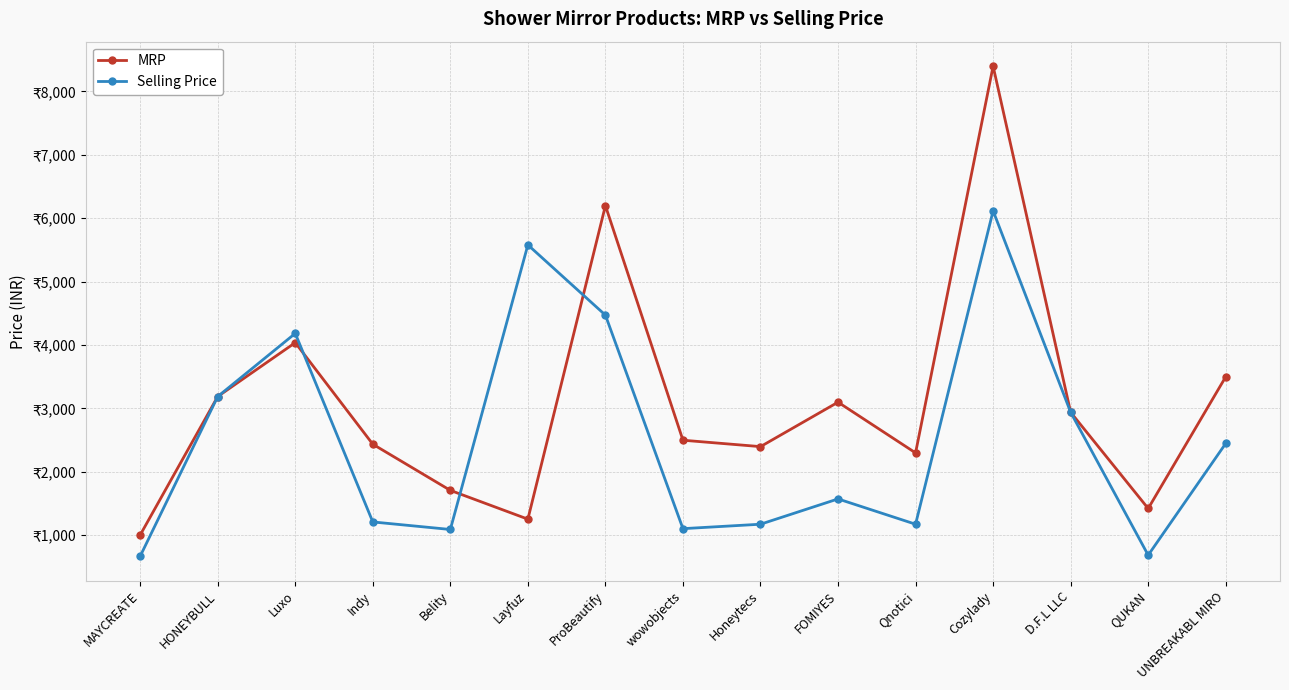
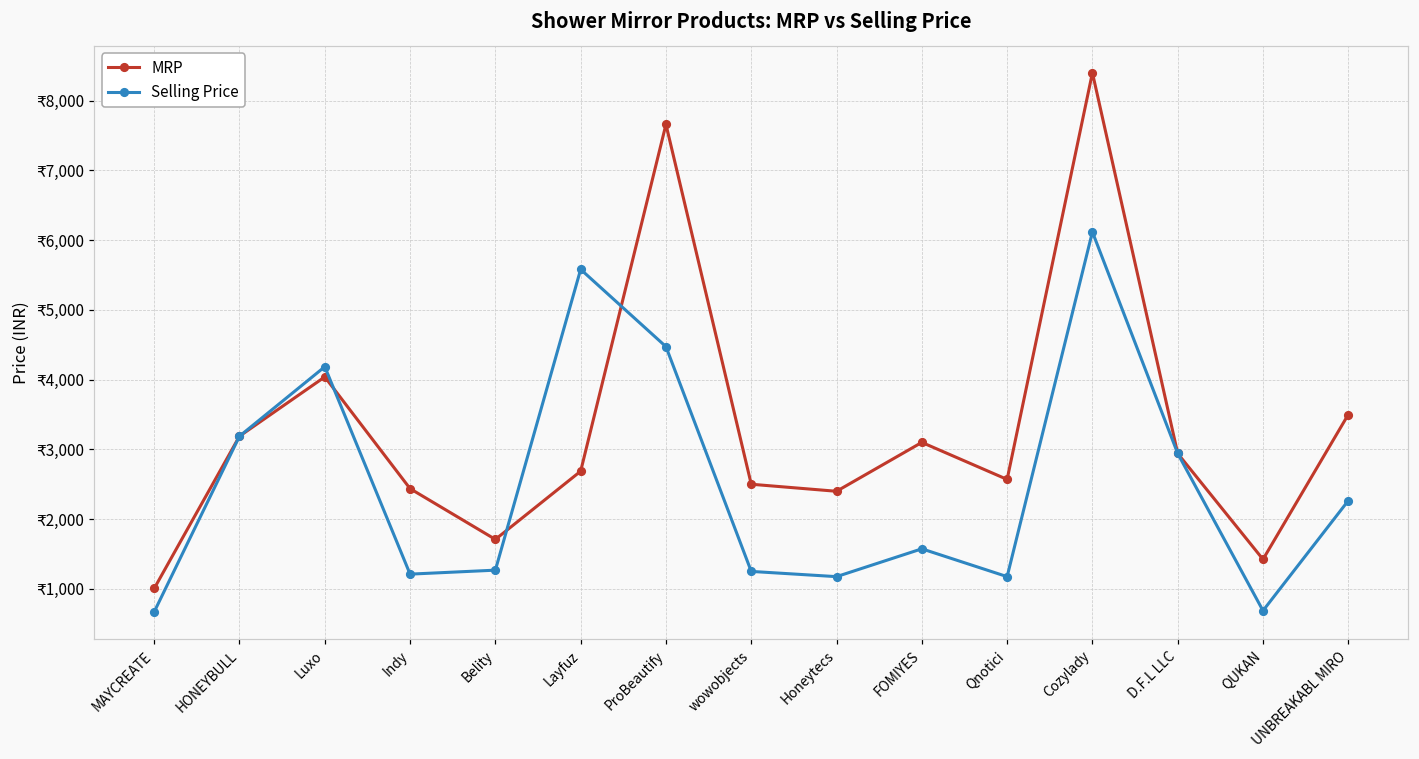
Selling Price, Belity: ₹1,100 -> ₹1,300
MRP, Layfuz: ₹1,300 -> ₹2,700
MRP, ProBeautify: ₹6,200 -> ₹7,700
Selling Price, wowobjects: ₹1,100 -> ₹1,200
MRP, Qnotici: ₹2,300 -> ₹2,600
Selling Price, UNBREAKABL MIRO: ₹2,400 -> ₹2,300
